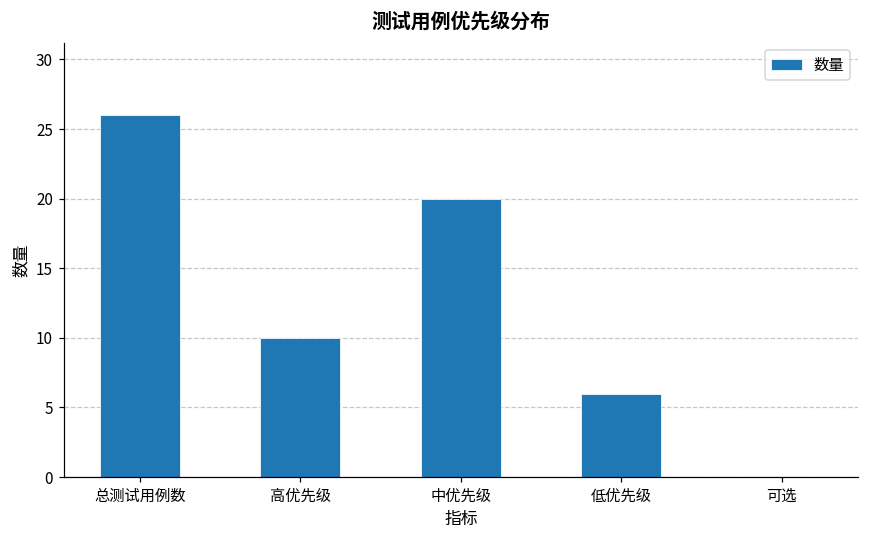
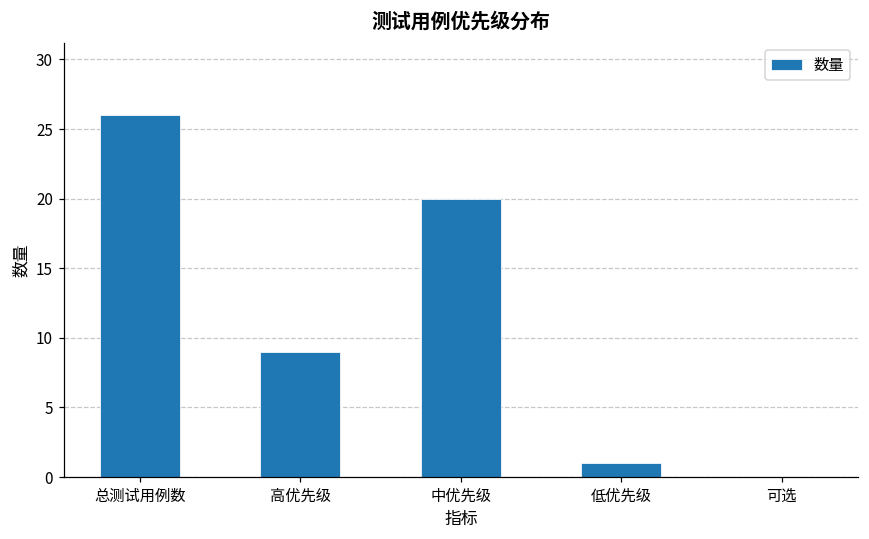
高优先级: 10 -> 9
低优先级: 6 -> 1
